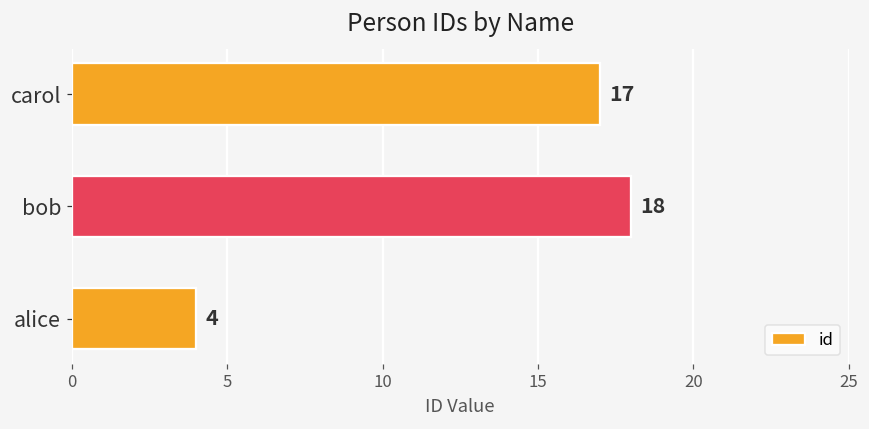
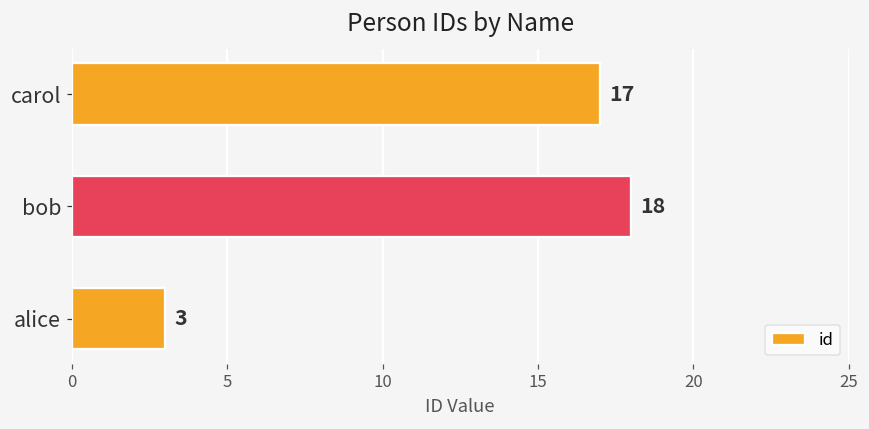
alice: 4 -> 3
